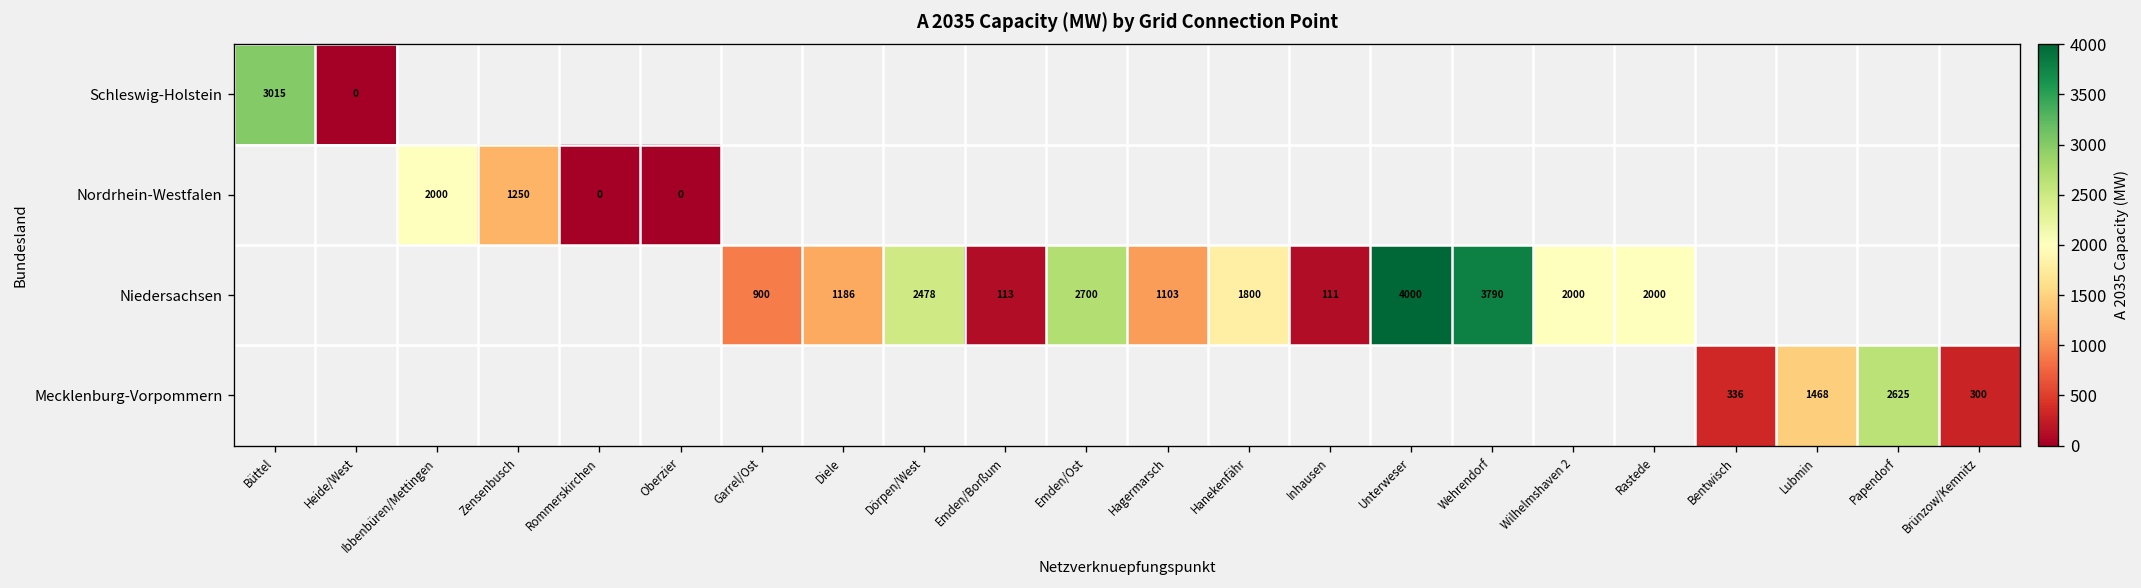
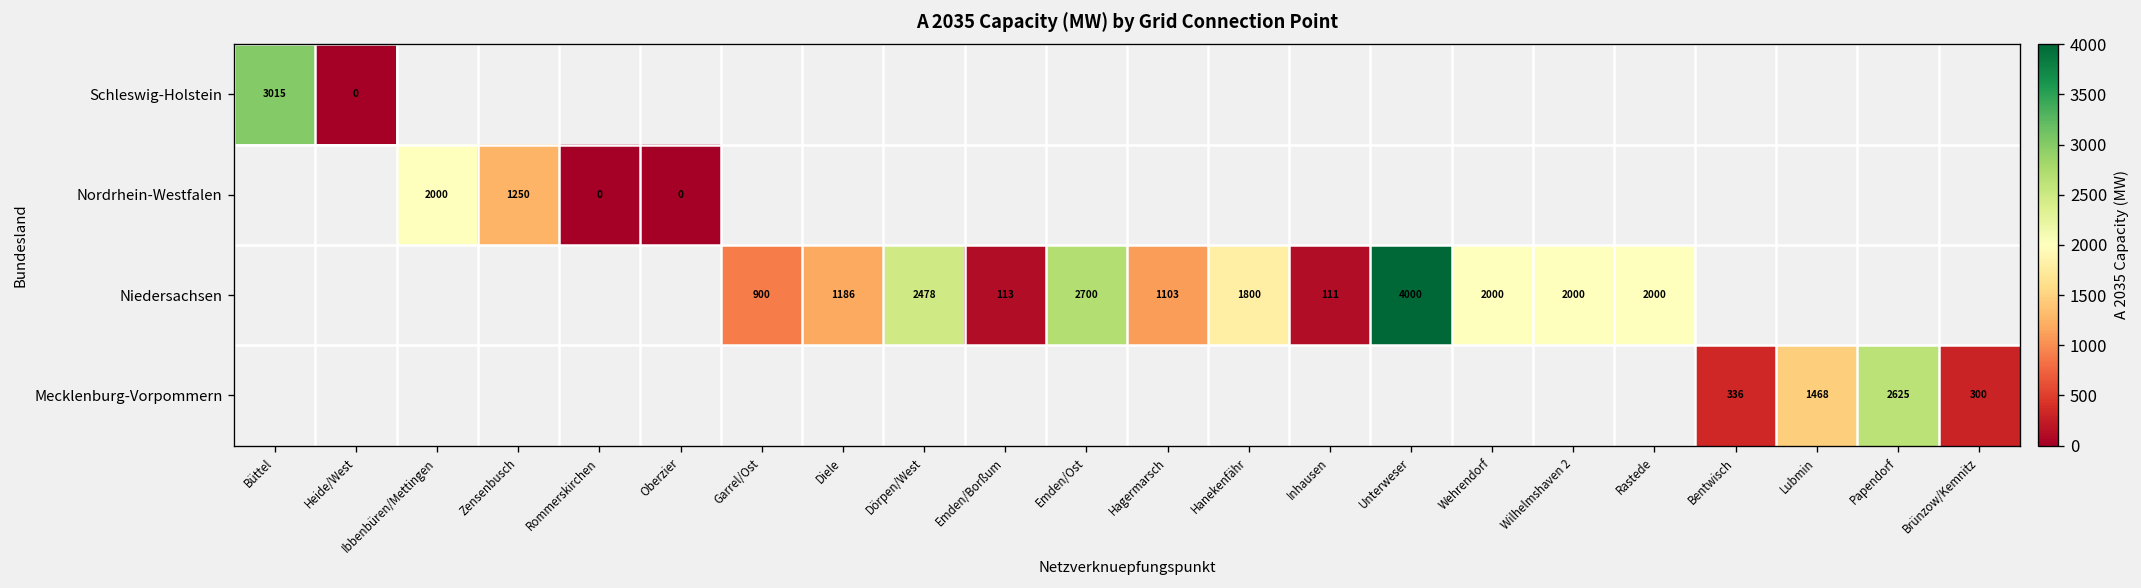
Niedersachsen, Wehrendorf: 3790 -> 2000
